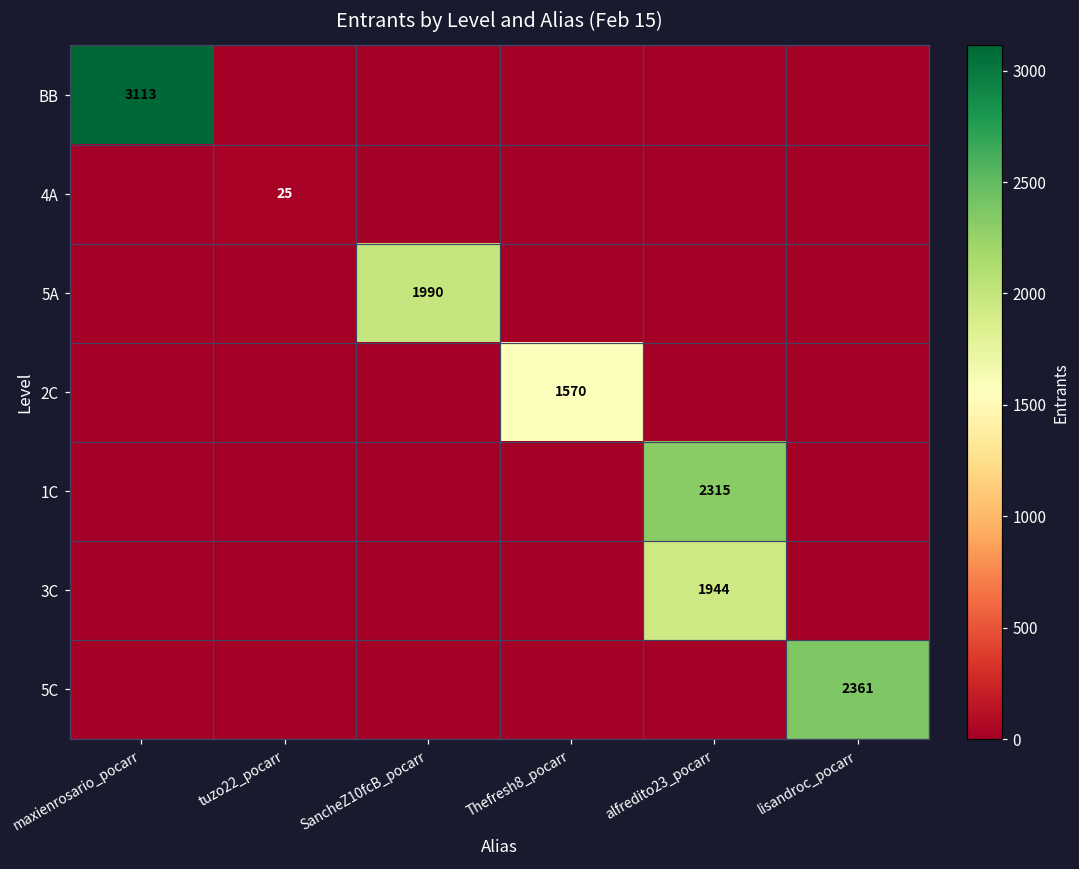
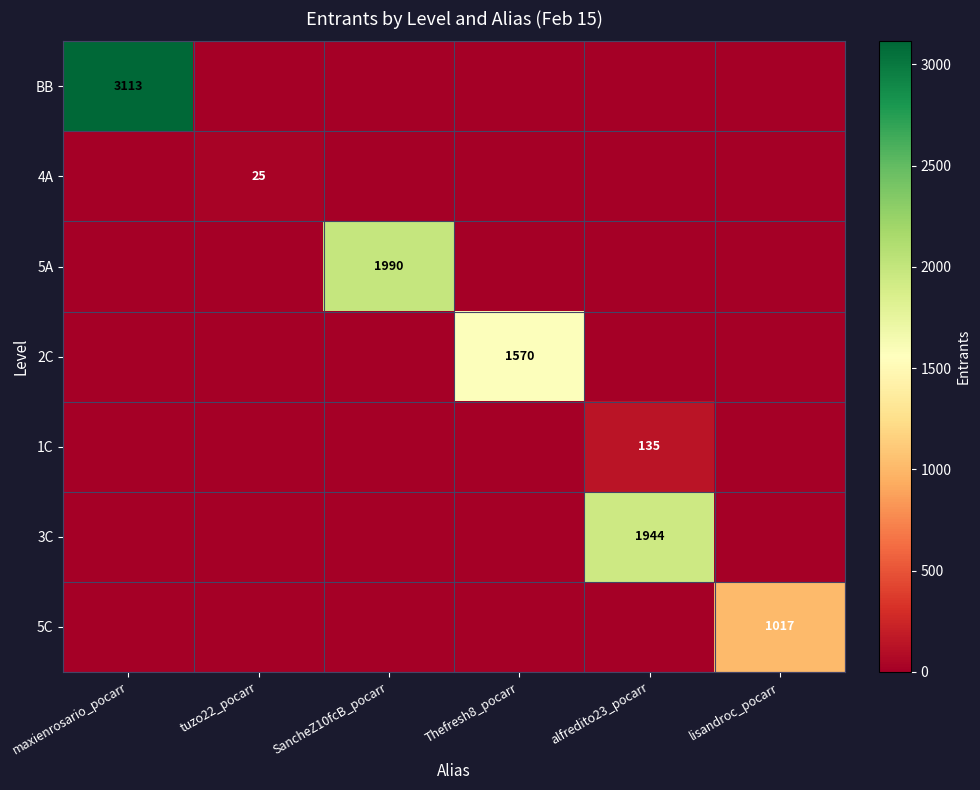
1C, alfredito23_pocarr: 2315 -> 135
5C, lisandroc_pocarr: 2361 -> 1017
